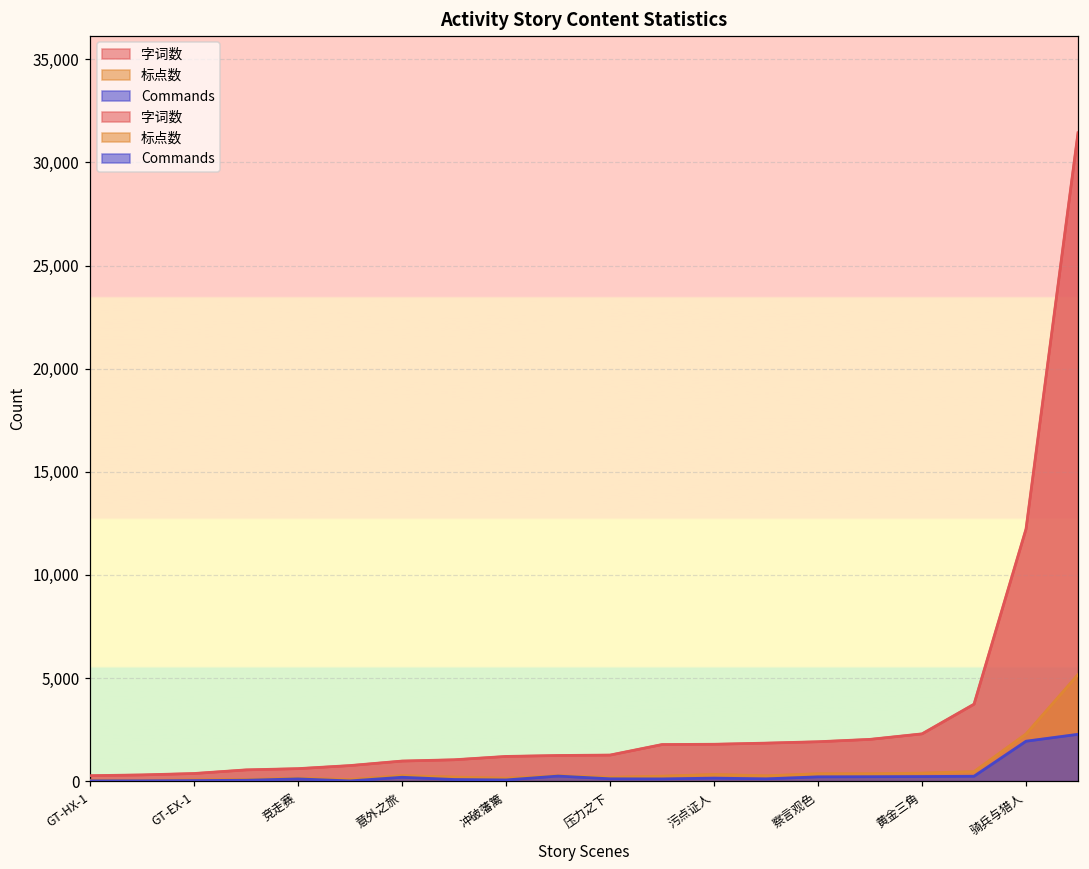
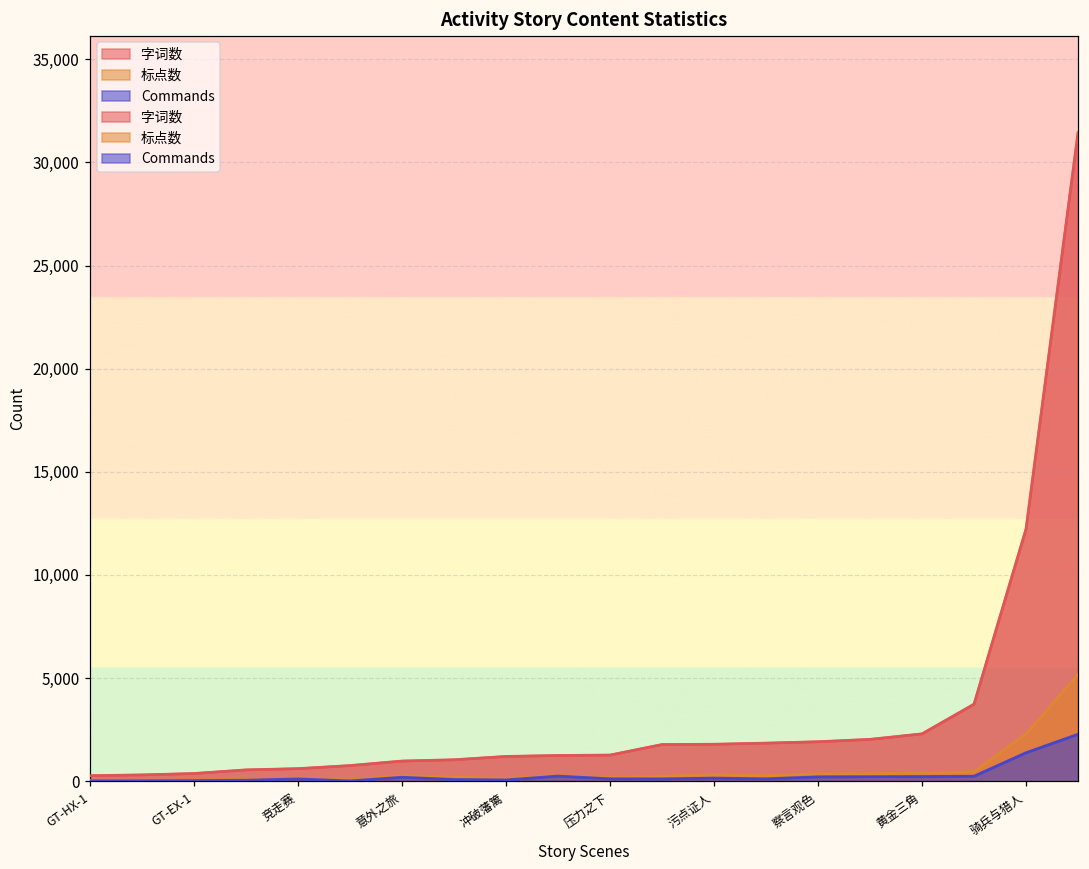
Commands, 骑兵与猎人: 1,900 -> 1,400
